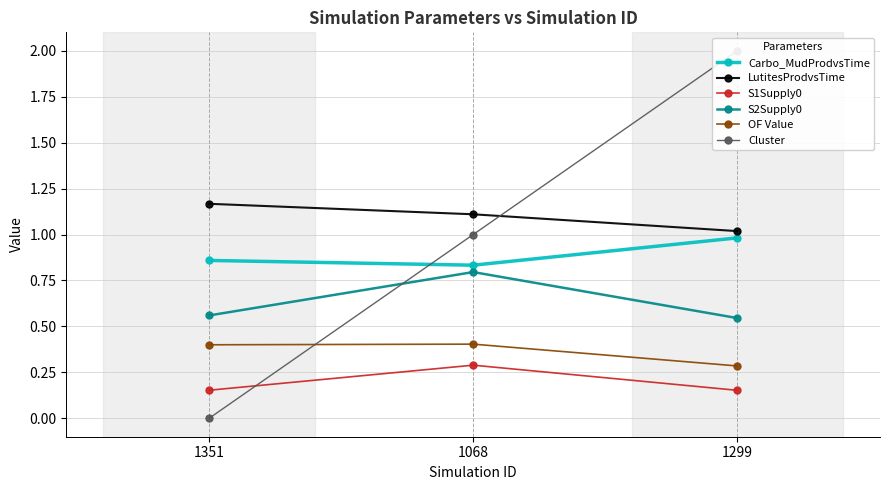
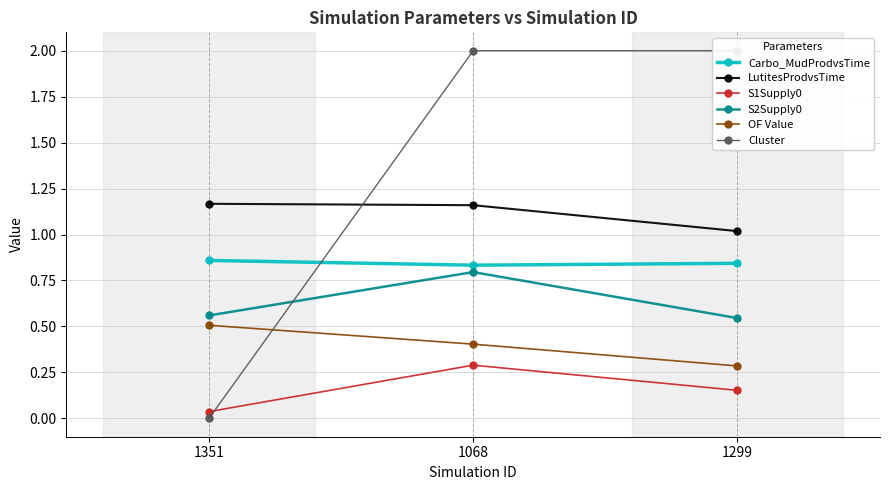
S1Supply0, 1351: 0.15 -> 0.04
OF Value, 1351: 0.40 -> 0.51
LutitesProdvsTime, 1068: 1.11 -> 1.16
Cluster, 1068: 1 -> 2
Carbo_MudProdvsTime, 1299: 0.98 -> 0.84
